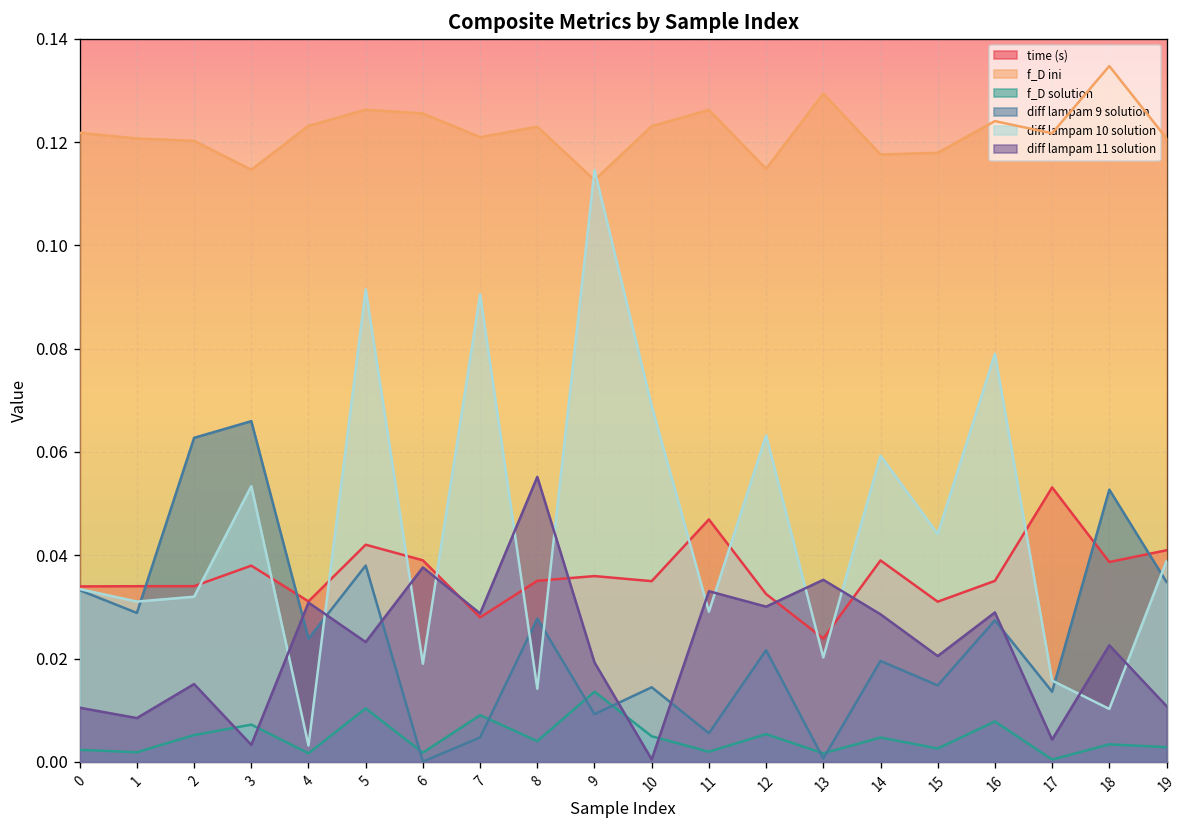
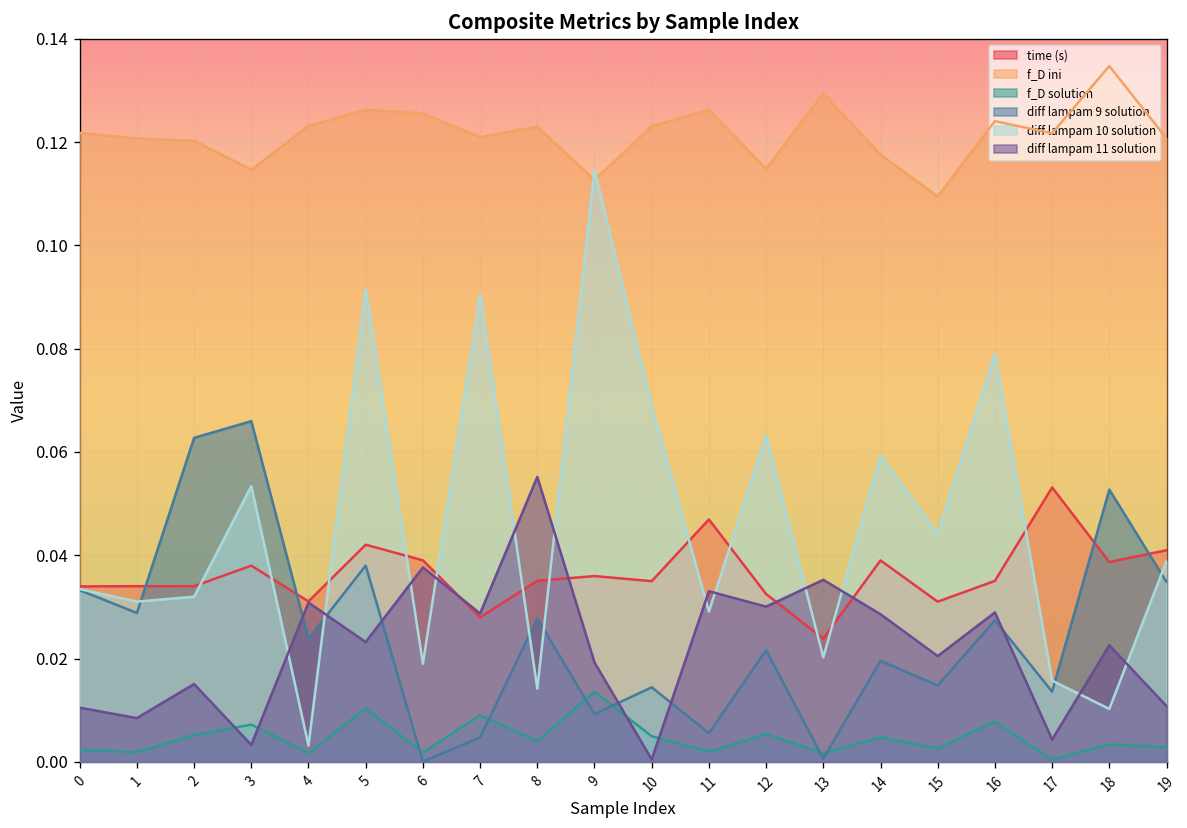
f_D ini, 15: 0.118 -> 0.109
